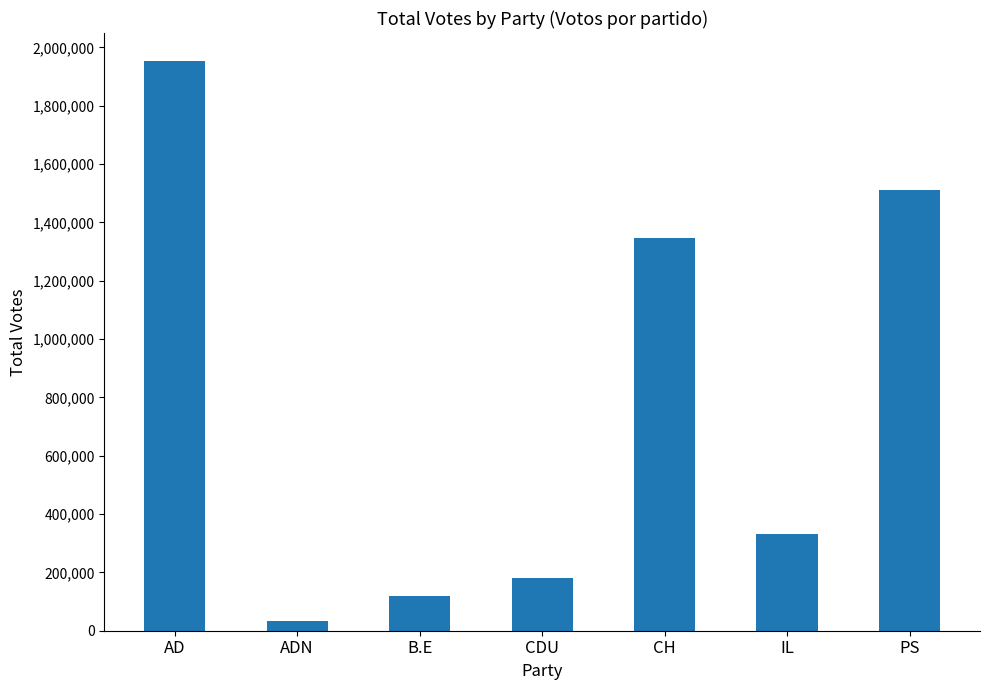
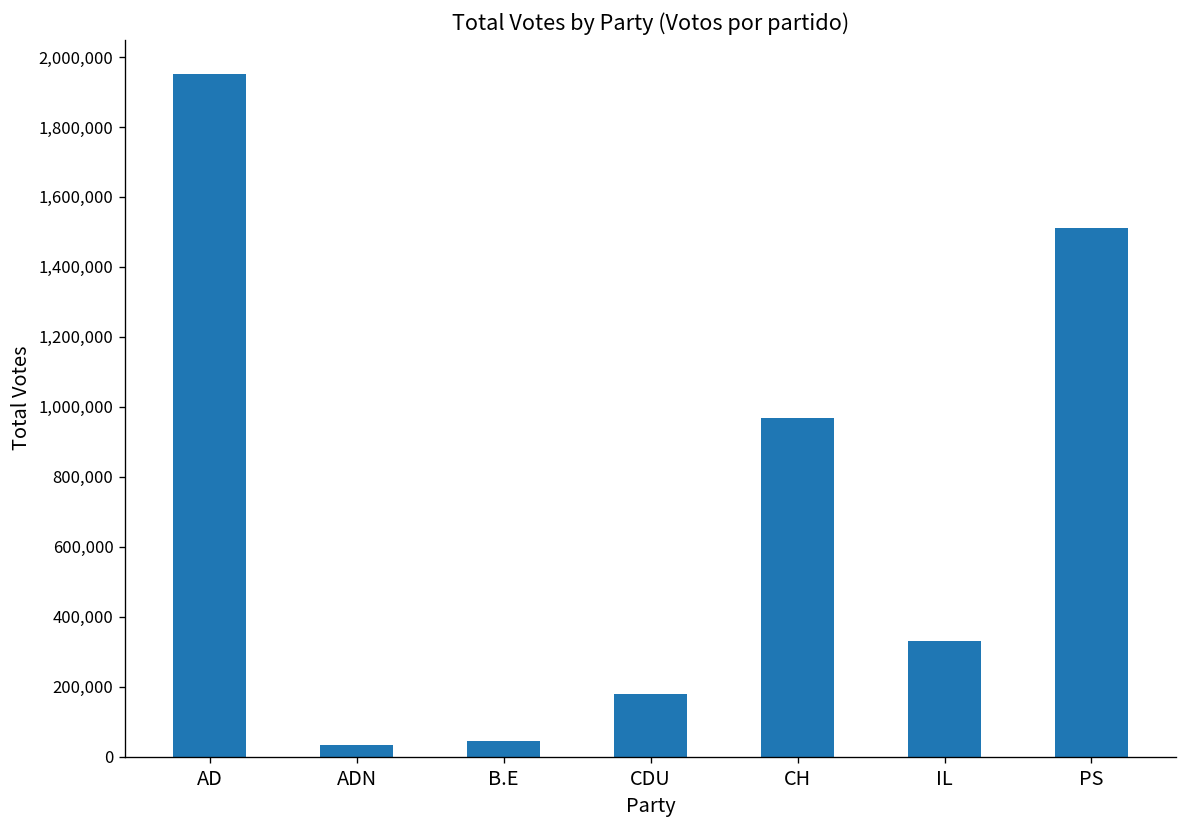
B.E: 120,000 -> 40,000
CH: 1,350,000 -> 970,000
